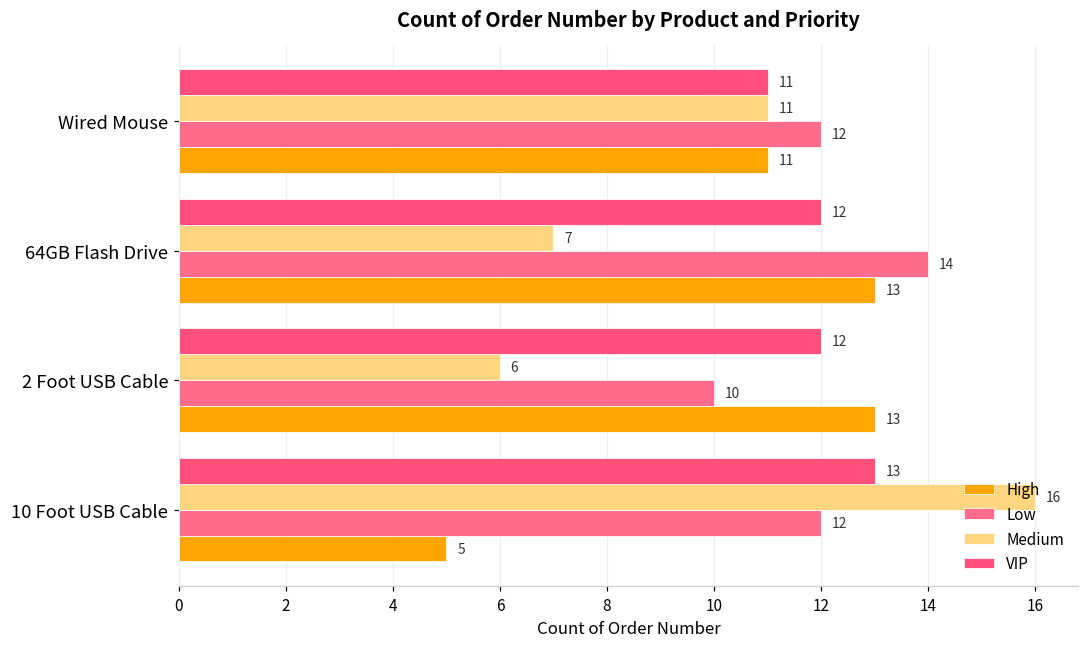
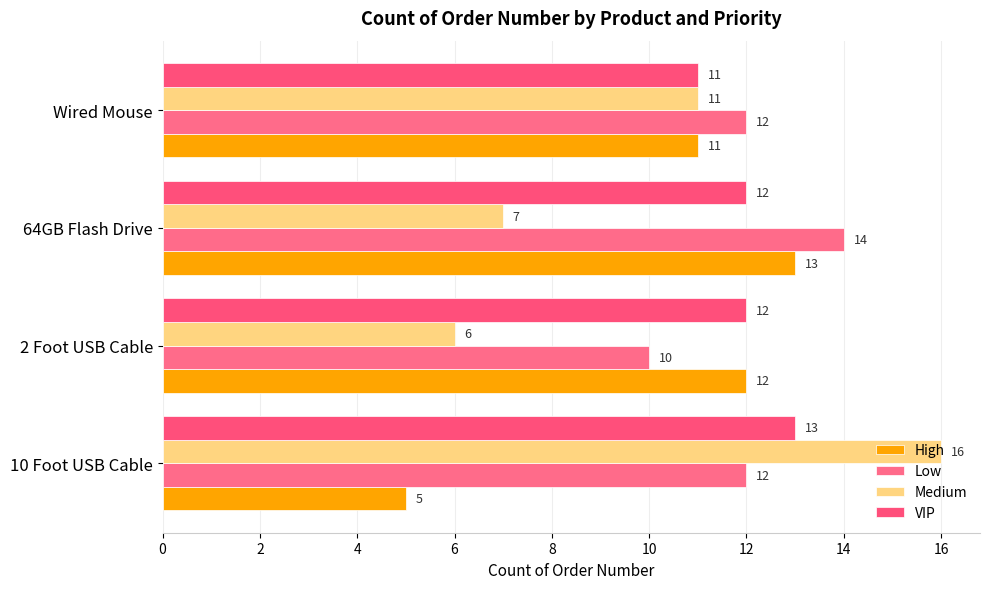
High, 2 Foot USB Cable: 13 -> 12
